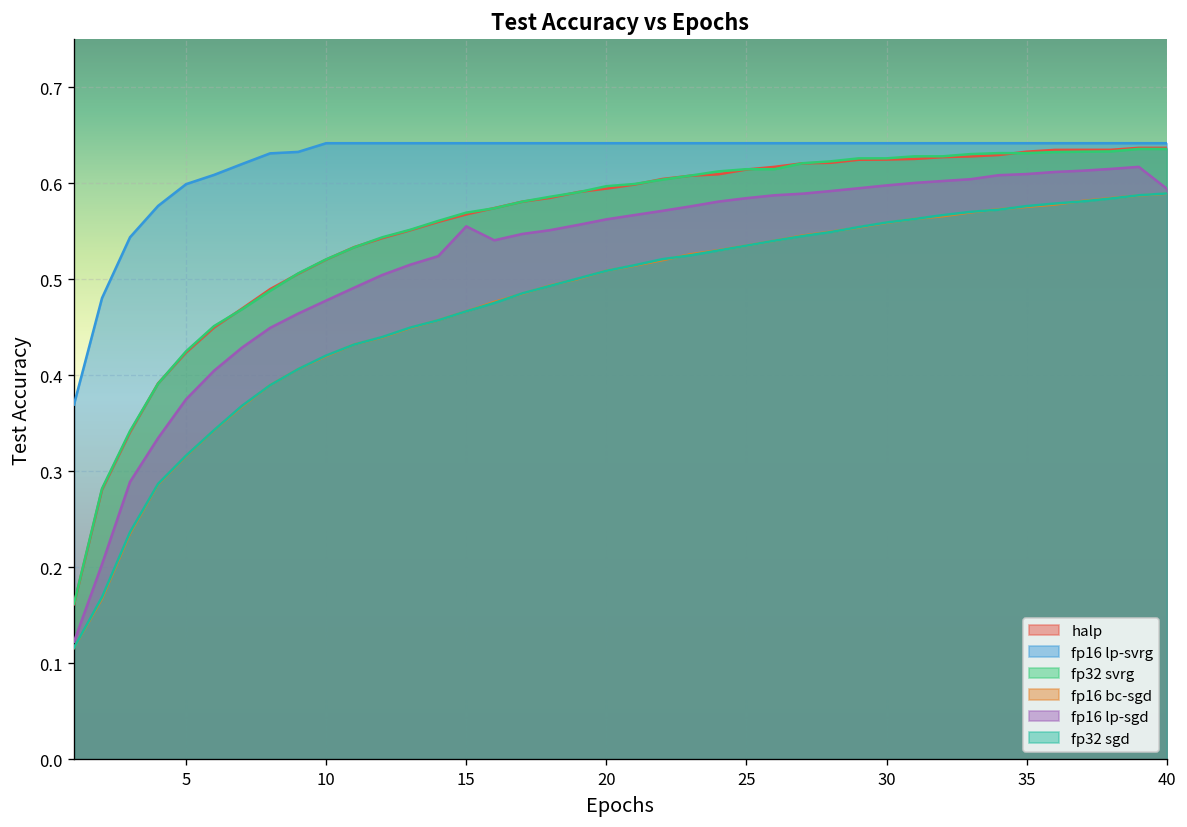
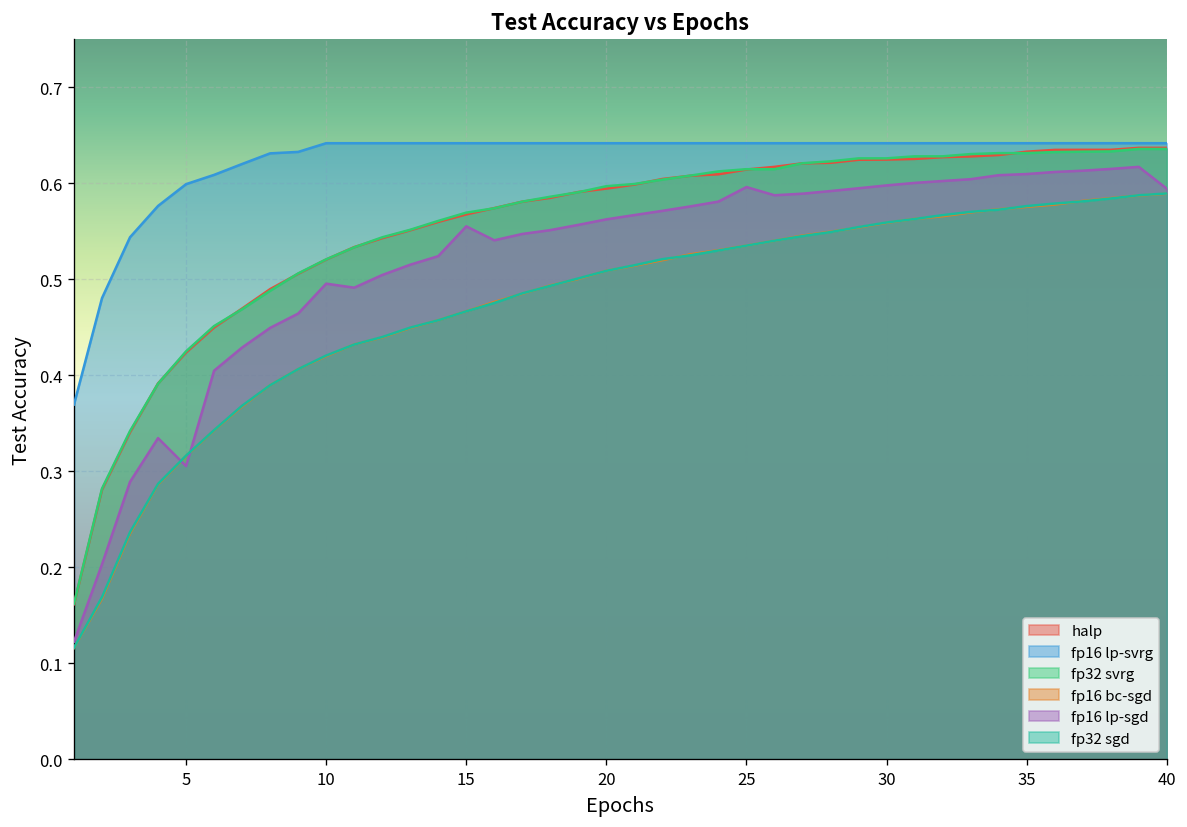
fp16 lp-sgd, 5: 0.37 -> 0.31
fp16 lp-sgd, 10: 0.48 -> 0.50
fp16 lp-sgd, 25: 0.58 -> 0.60
